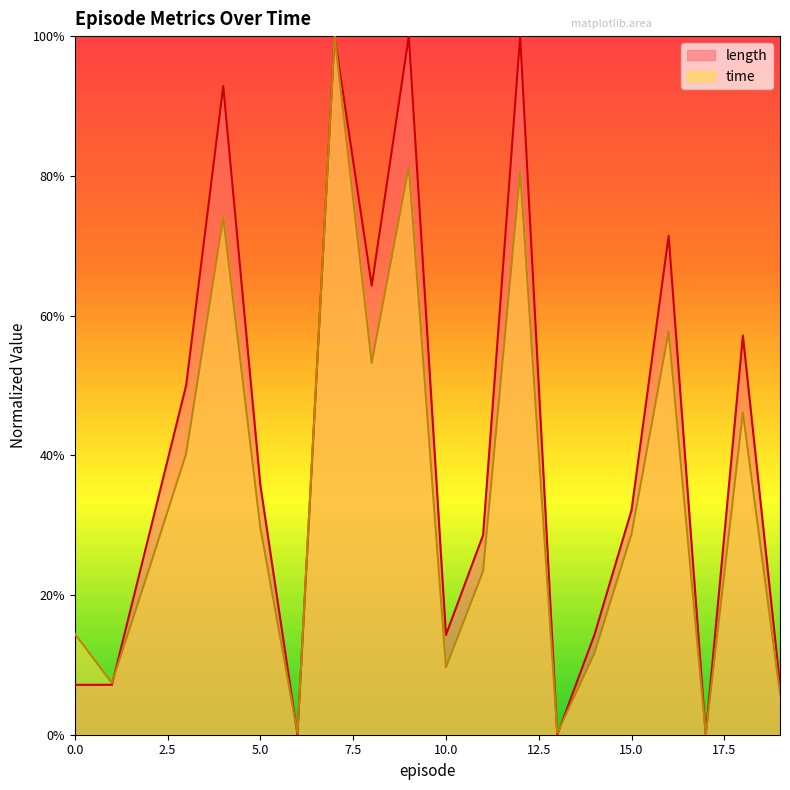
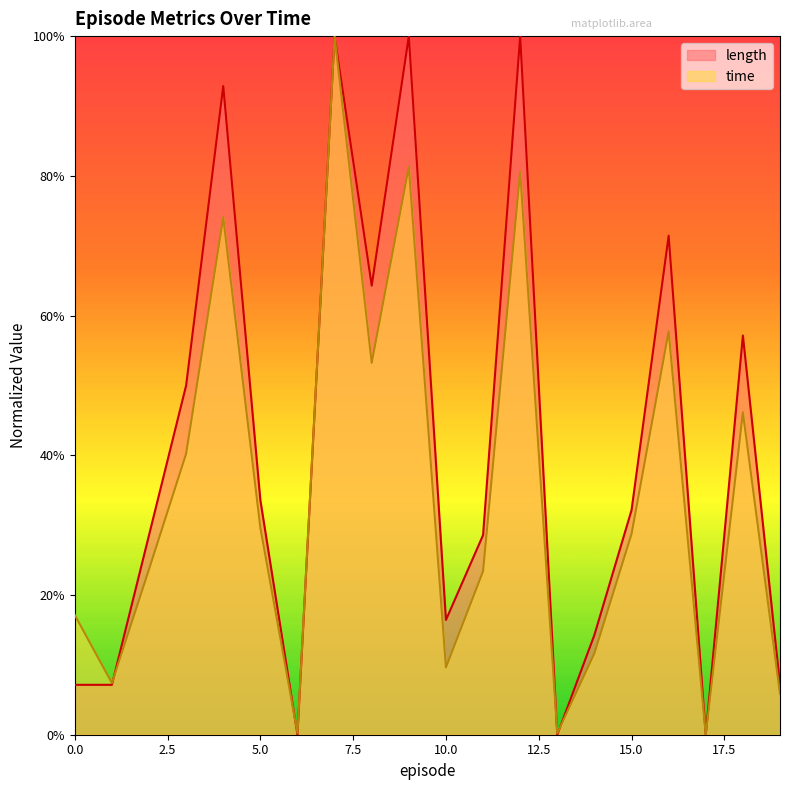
time, 0.0: 14% -> 17%
length, 5.0: 36% -> 34%
length, 10.0: 14% -> 16%
